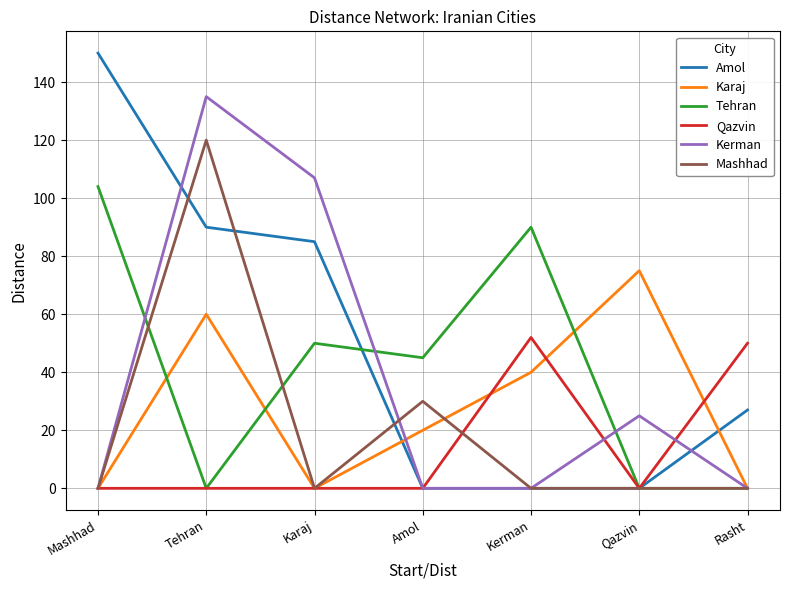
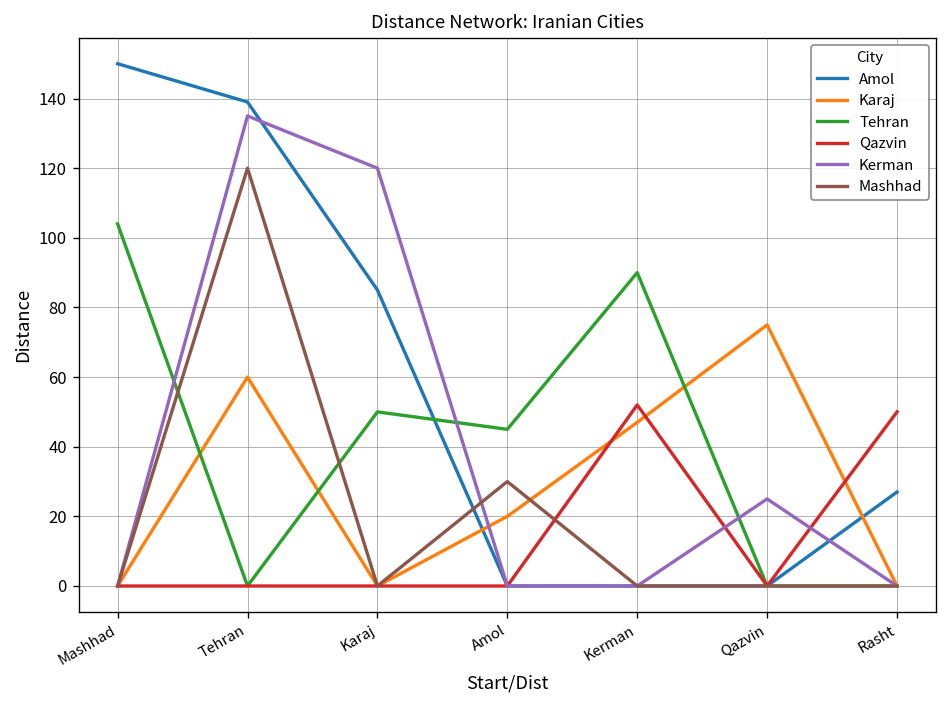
Amol, Tehran: 90 -> 139
Kerman, Karaj: 107 -> 120
Karaj, Kerman: 40 -> 47
